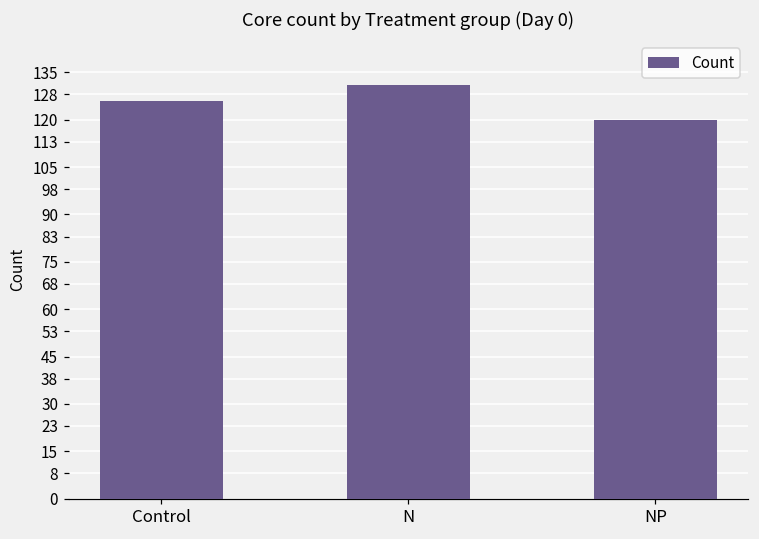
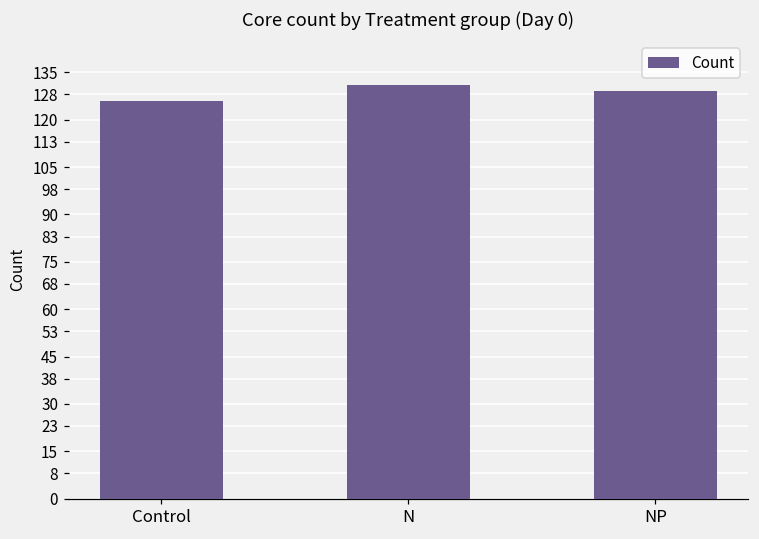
NP: 120 -> 129
